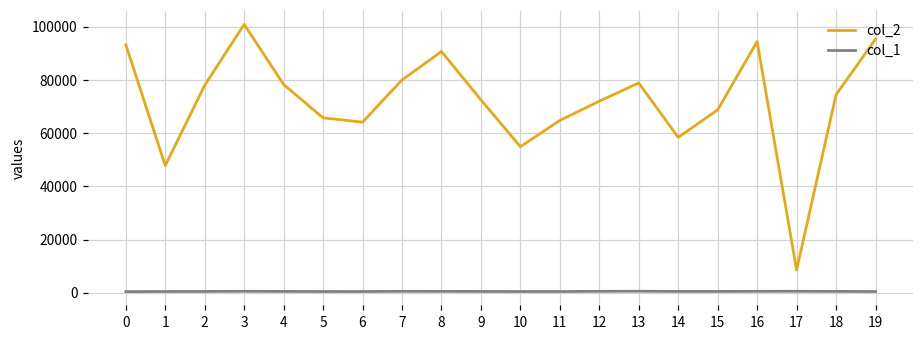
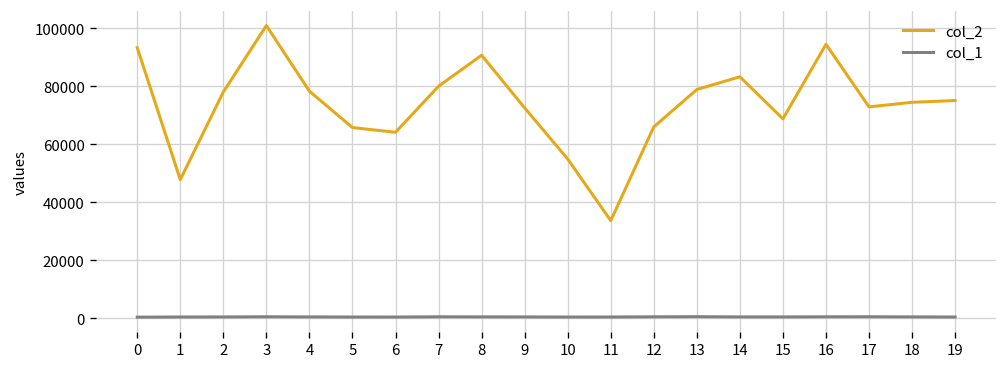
col_2, 11: 65000 -> 34000
col_2, 12: 72000 -> 66000
col_2, 14: 58000 -> 83000
col_2, 17: 9000 -> 73000
col_2, 19: 95000 -> 75000
